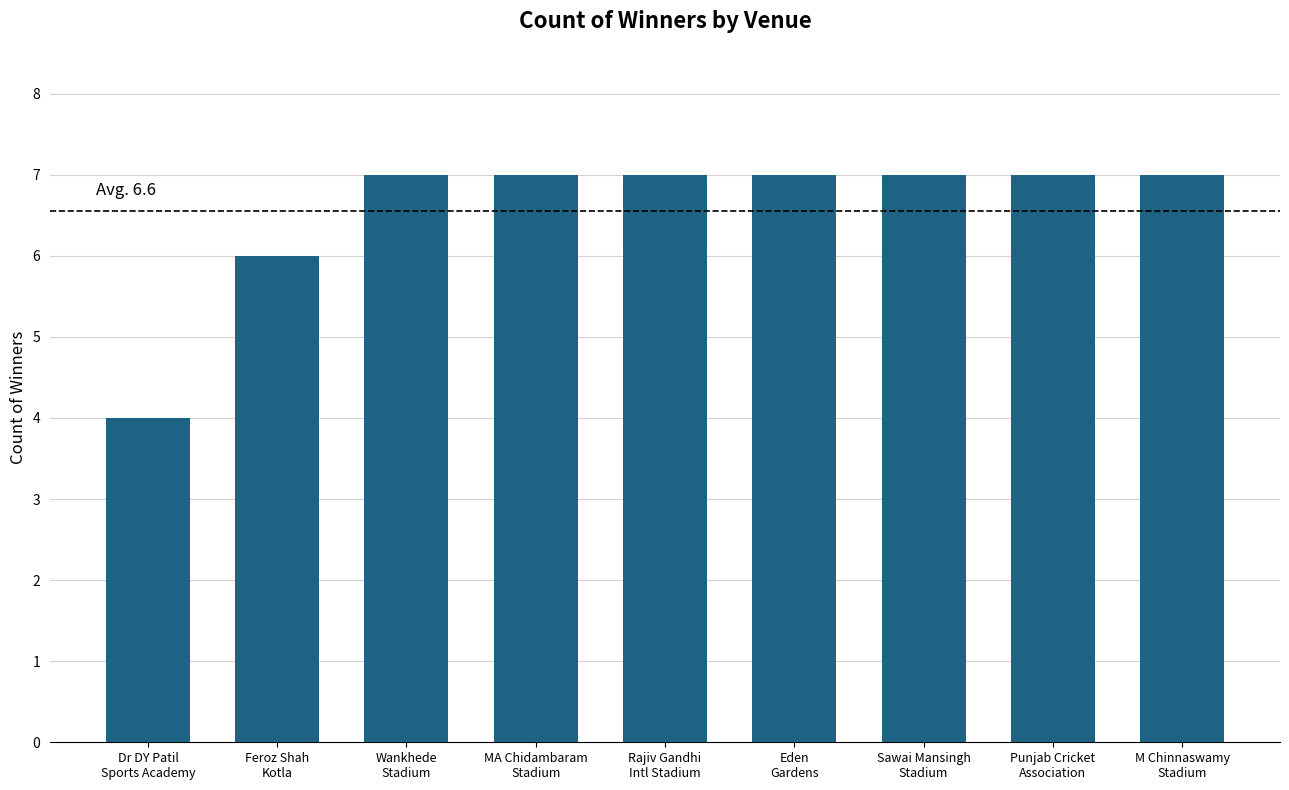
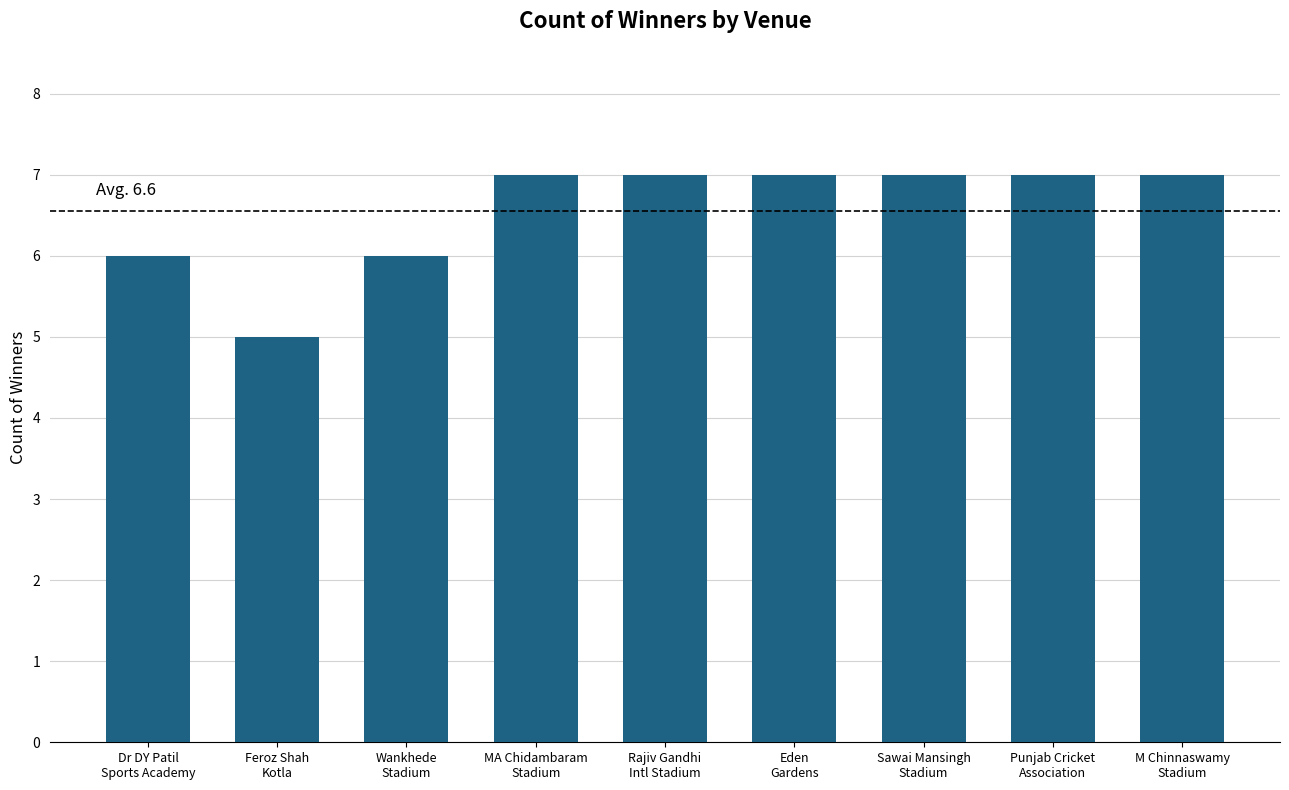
Dr DY Patil Sports Academy: 4 -> 6
Feroz Shah Kotla: 6 -> 5
Wankhede Stadium: 7 -> 6
